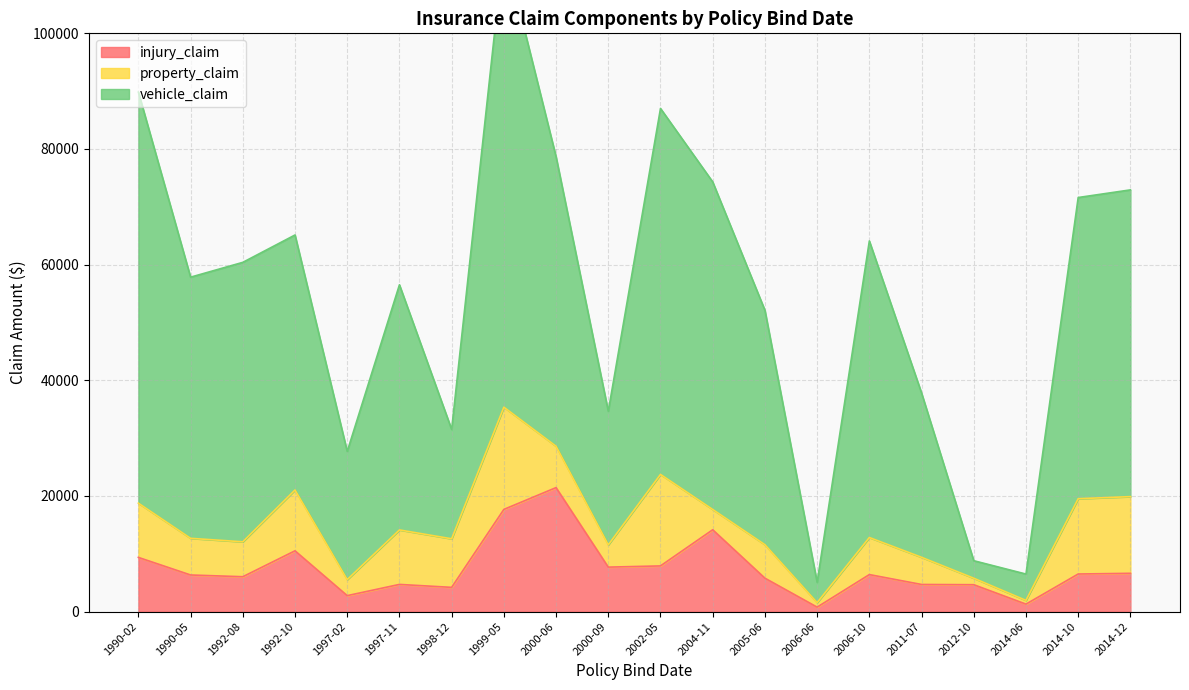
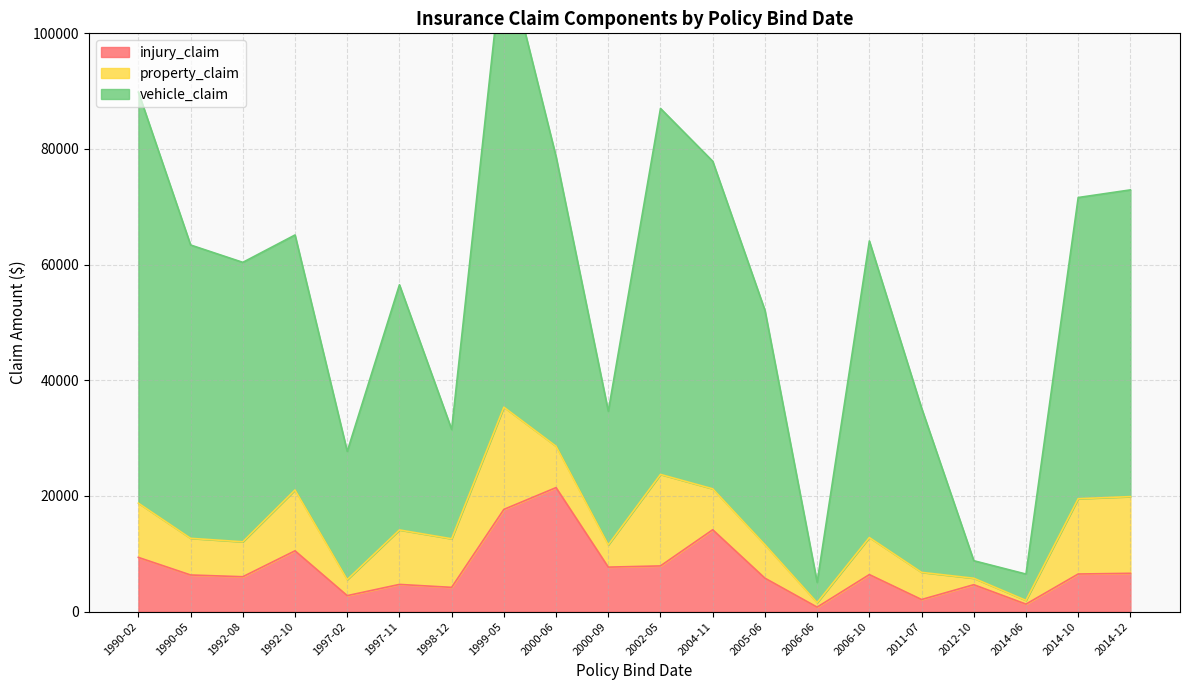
vehicle_claim, 1990-05: 45000 -> 51000
property_claim, 2004-11: 4000 -> 7000
injury_claim, 2011-07: 5000 -> 2000
